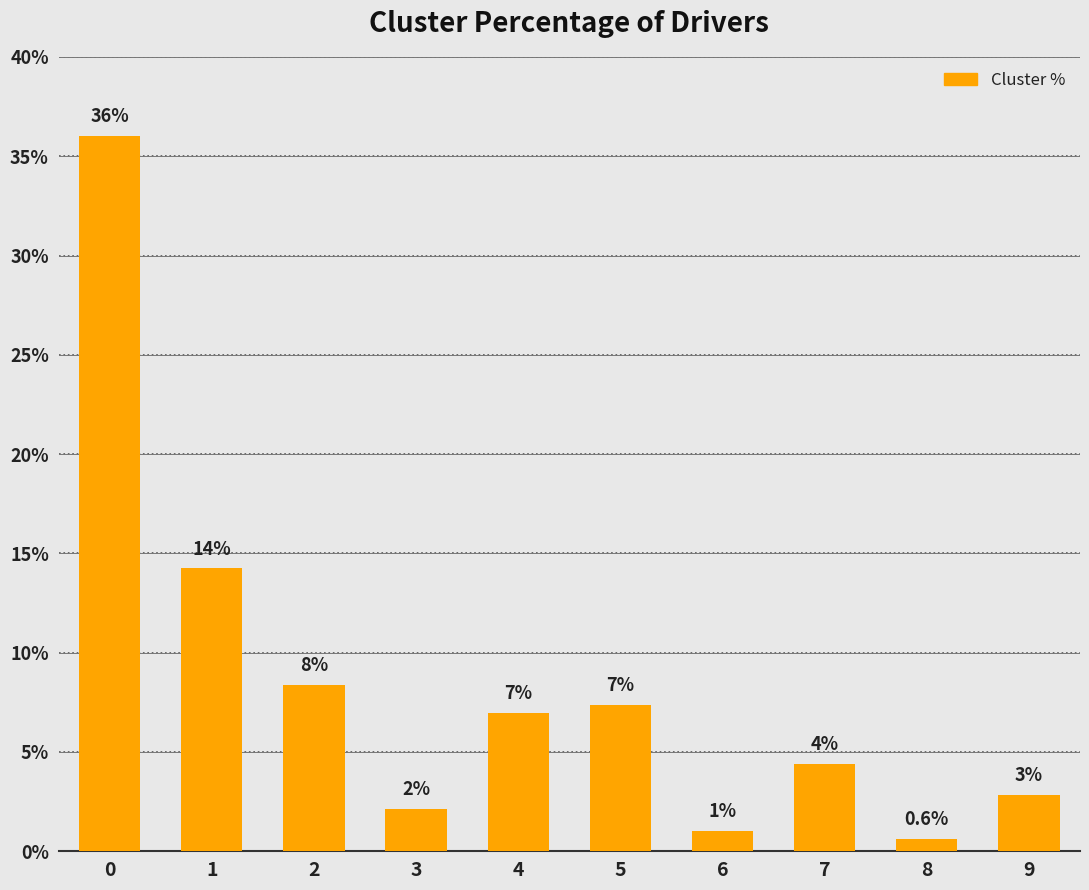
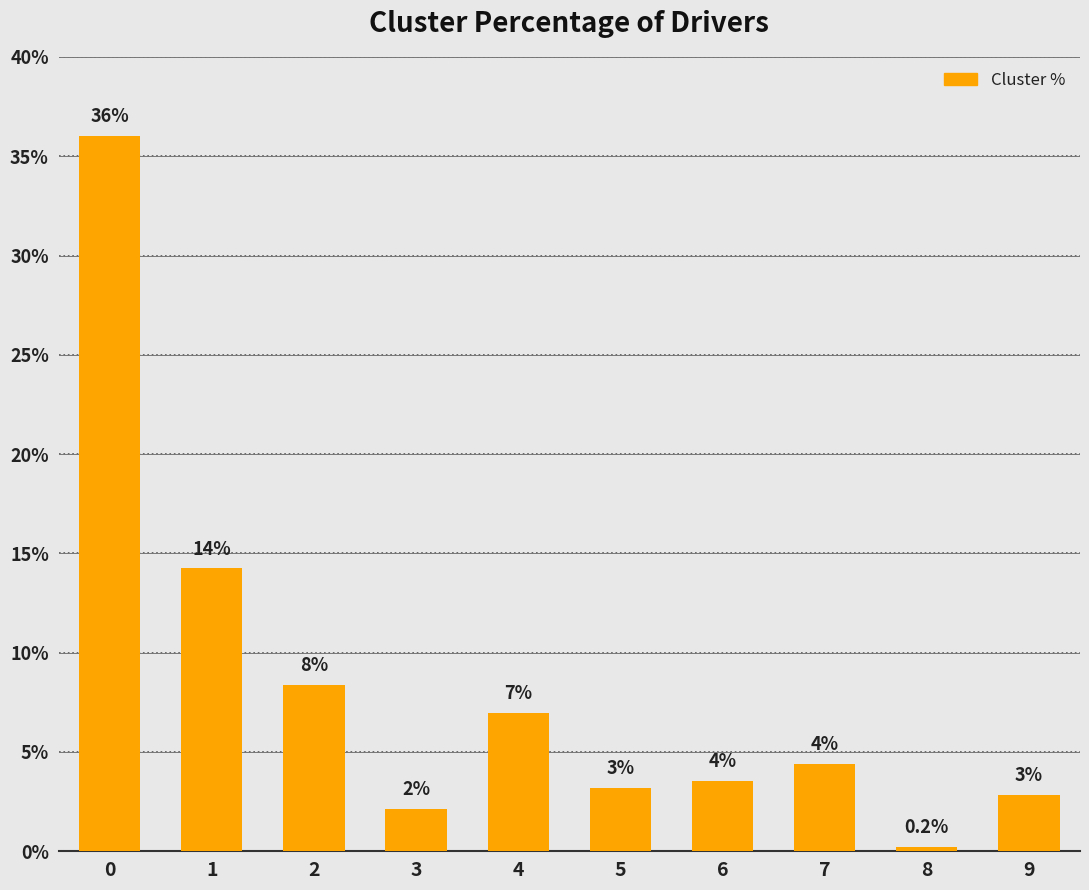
5: 7% -> 3%
6: 1% -> 4%
8: 0.6% -> 0.2%
